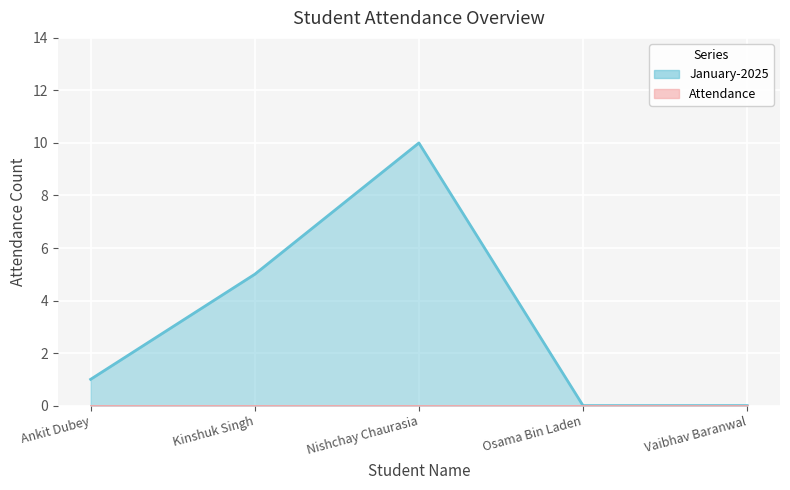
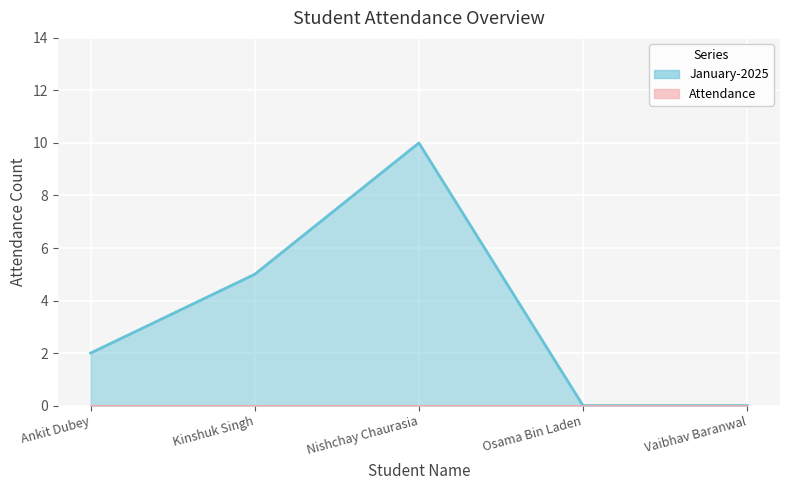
January-2025, Ankit Dubey: 1 -> 2
